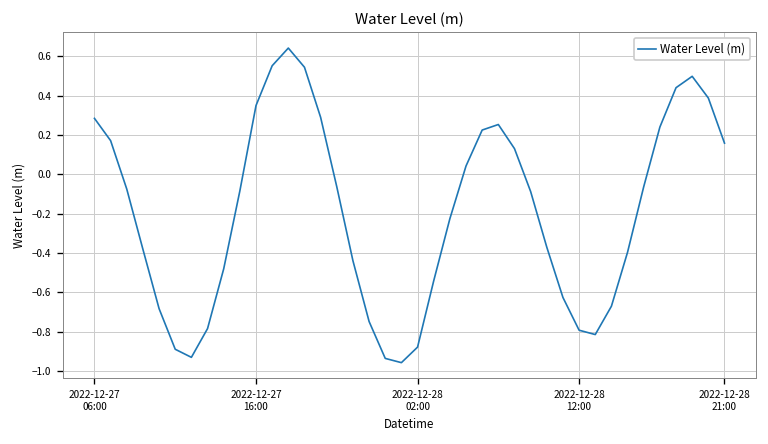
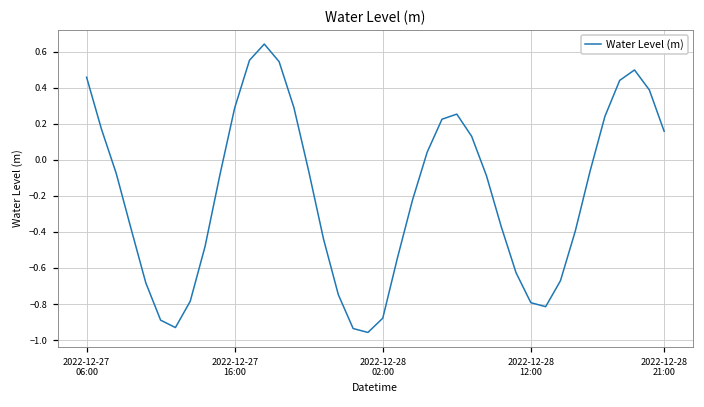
2022-12-27 06:00: 0.29 -> 0.46
2022-12-27 16:00: 0.35 -> 0.29
